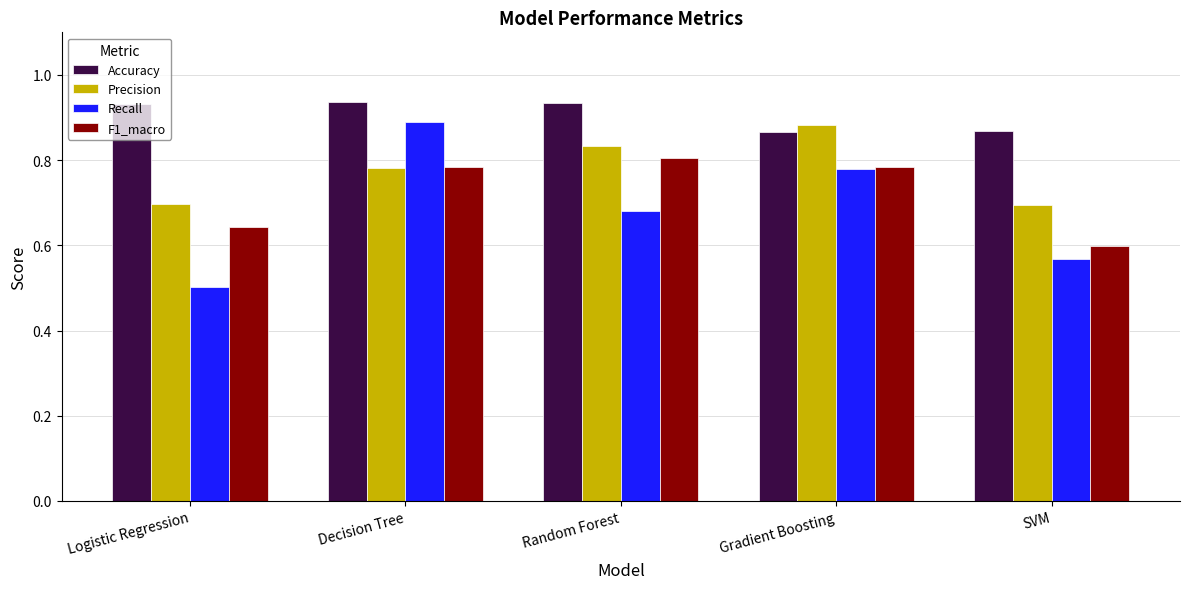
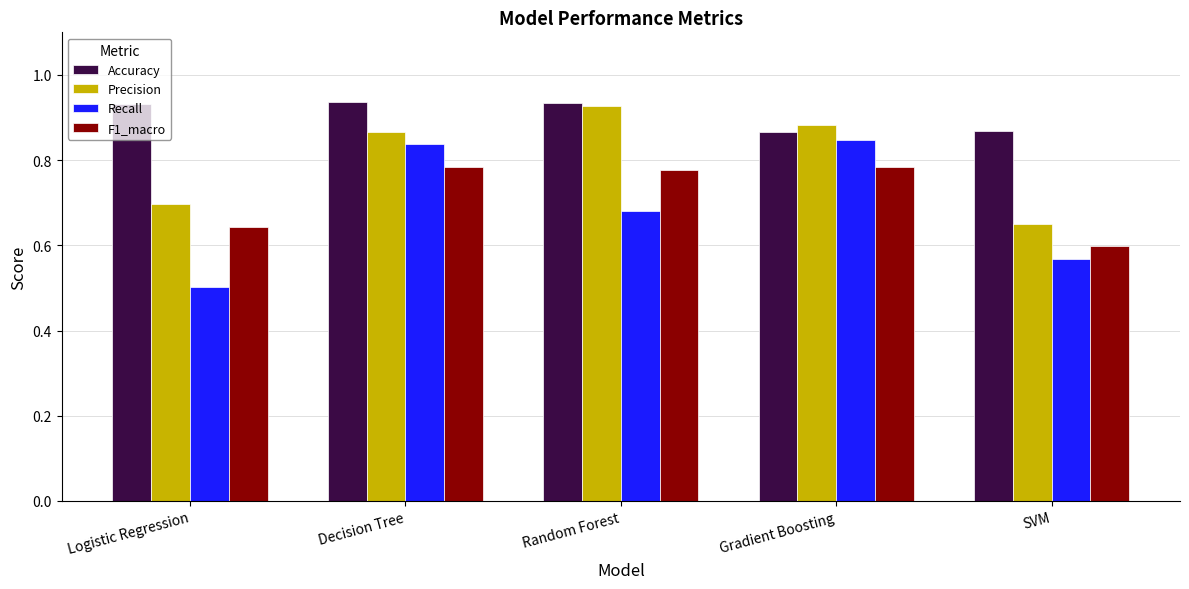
Precision, Decision Tree: 0.78 -> 0.87
Recall, Decision Tree: 0.89 -> 0.84
Precision, Random Forest: 0.83 -> 0.93
F1_macro, Random Forest: 0.81 -> 0.78
Recall, Gradient Boosting: 0.78 -> 0.85
Precision, SVM: 0.69 -> 0.65
